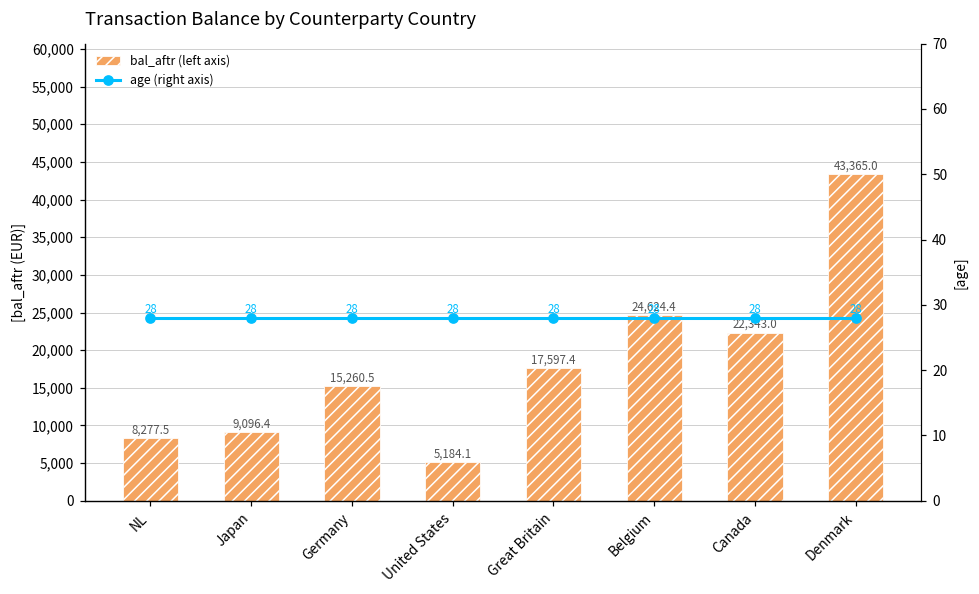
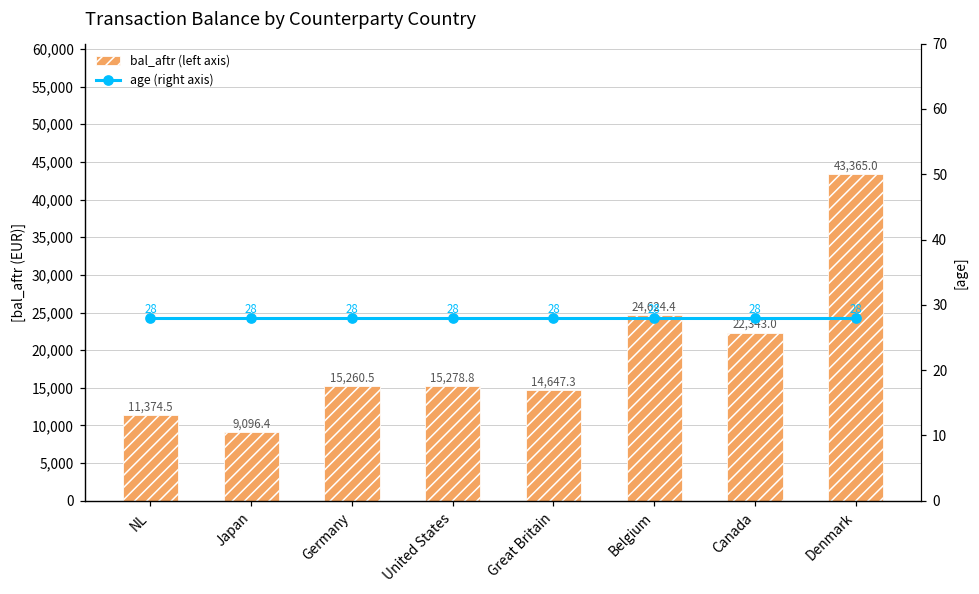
bal_aftr (left axis), NL: 8,277.5 -> 11,374.5
bal_aftr (left axis), United States: 5,184.1 -> 15,278.8
bal_aftr (left axis), Great Britain: 17,597.4 -> 14,647.3
